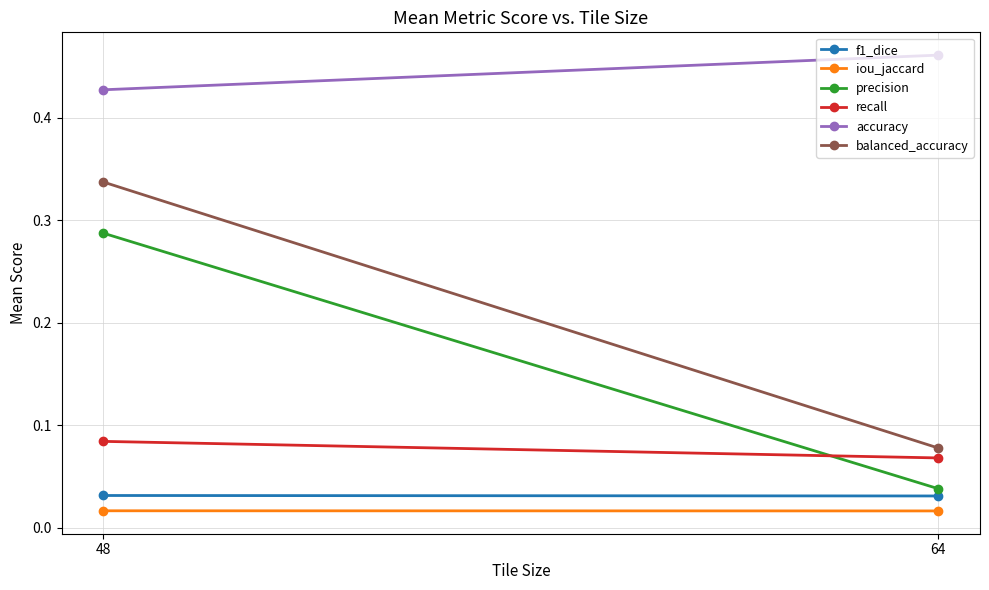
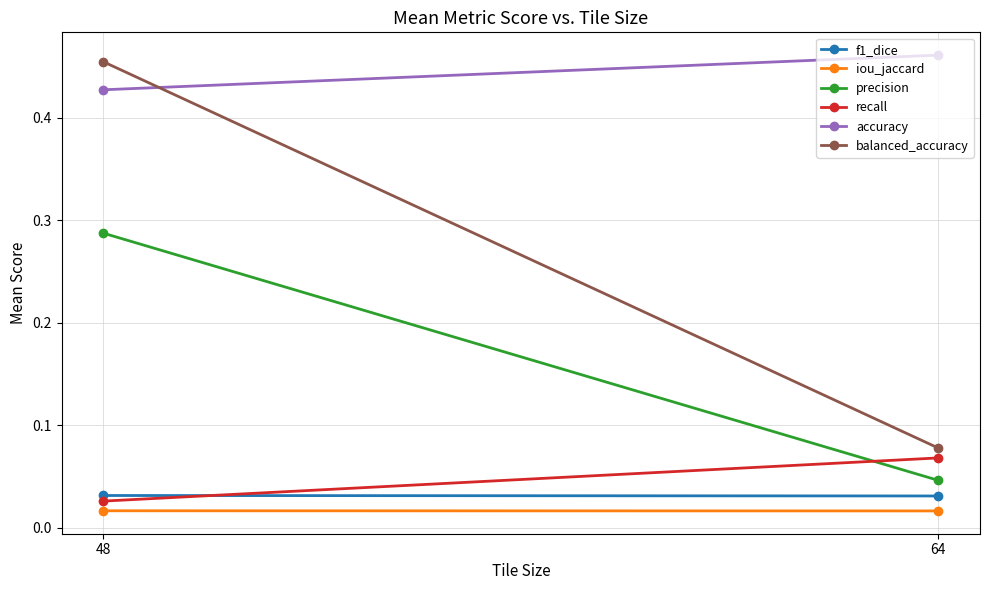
recall, 48: 0.084 -> 0.026
balanced_accuracy, 48: 0.337 -> 0.455
precision, 64: 0.038 -> 0.046
